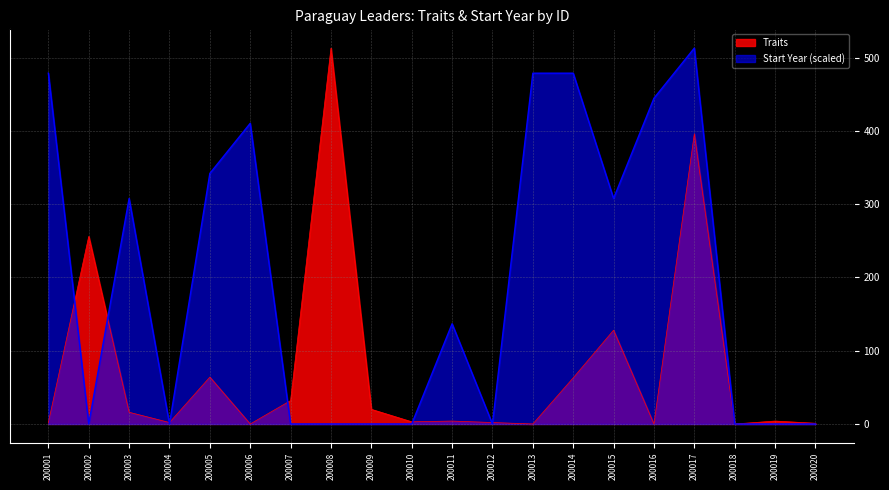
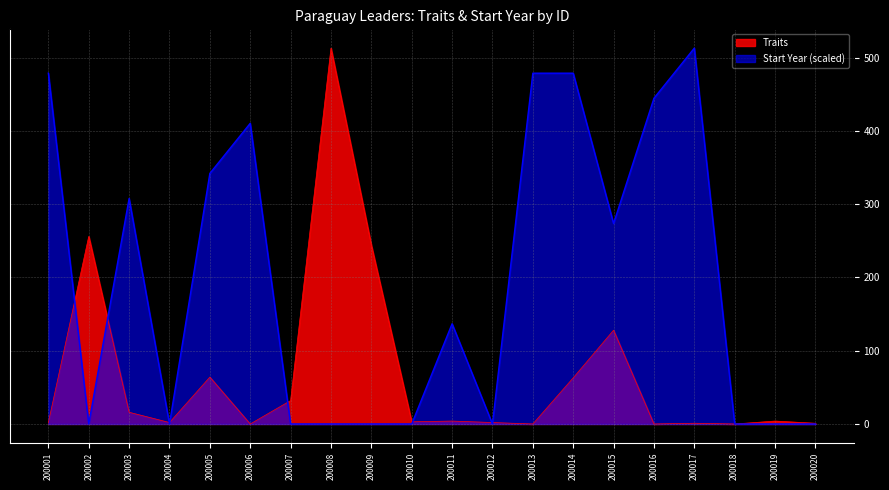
Traits, 200009: 20 -> 240
Start Year (scaled), 200015: 310 -> 270
Traits, 200017: 400 -> 0
